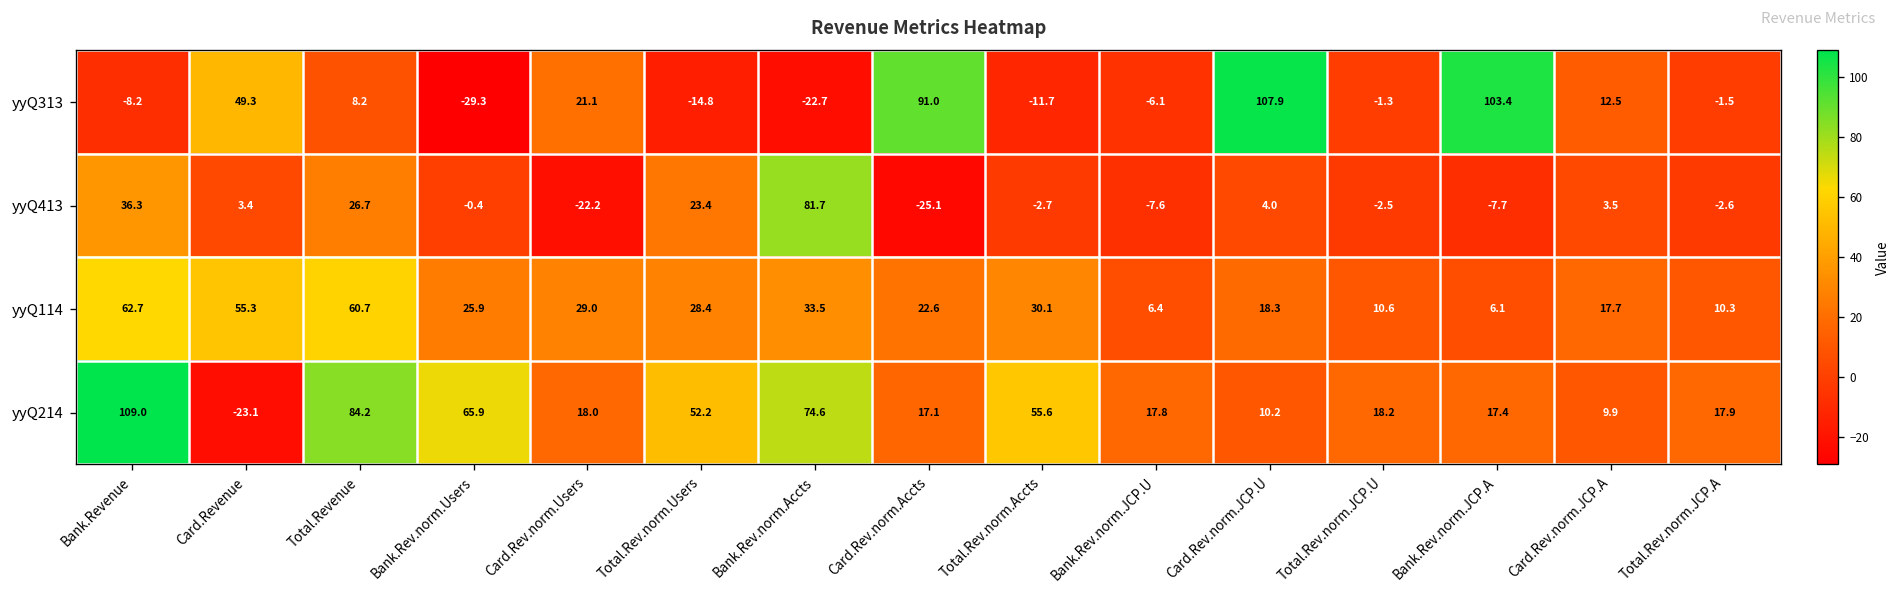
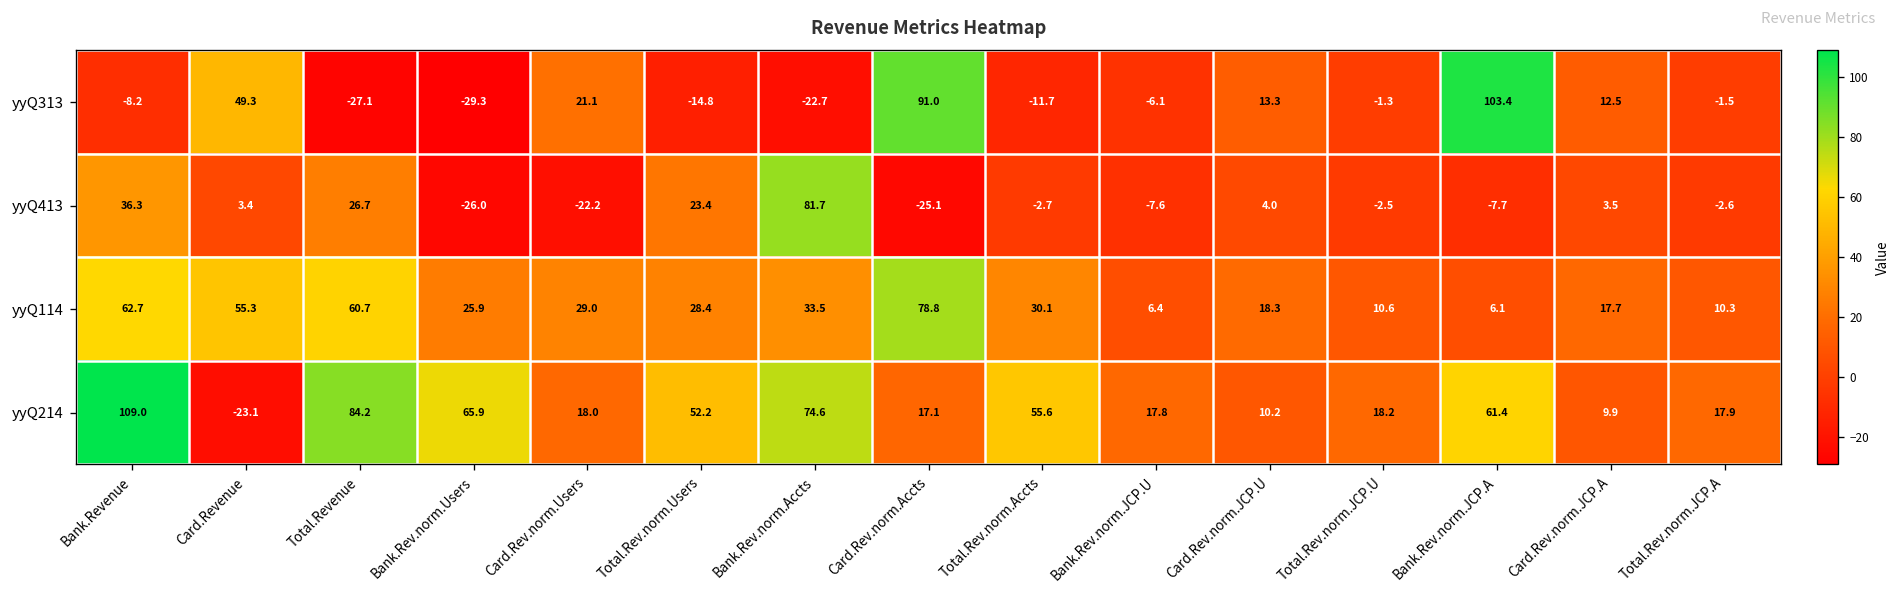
yyQ313, Total.Revenue: 8.2 -> -27.1
yyQ313, Card.Rev.norm.JCP.U: 107.9 -> 13.3
yyQ413, Bank.Rev.norm.Users: -0.4 -> -26.0
yyQ114, Card.Rev.norm.Accts: 22.6 -> 78.8
yyQ214, Bank.Rev.norm.JCP.A: 17.4 -> 61.4
